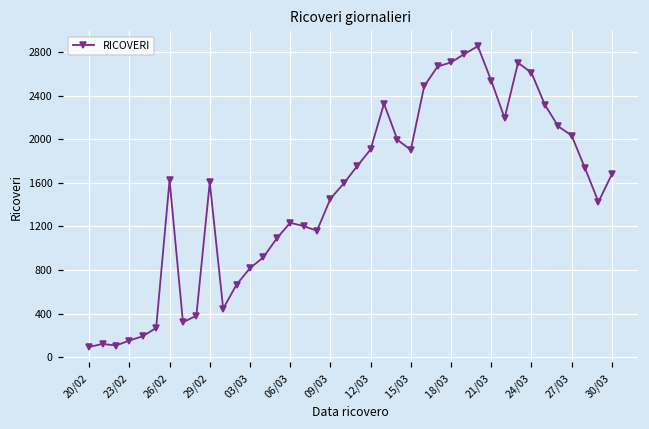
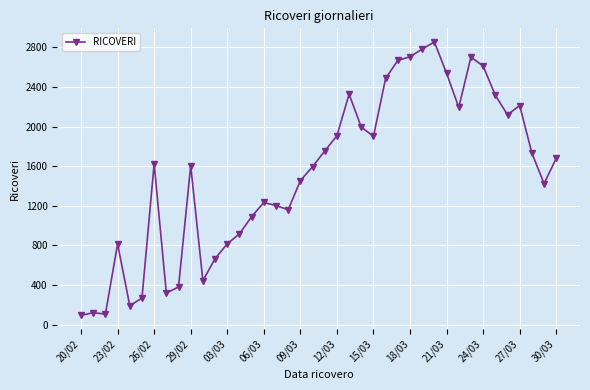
23/02: 200 -> 800
27/03: 2000 -> 2200
